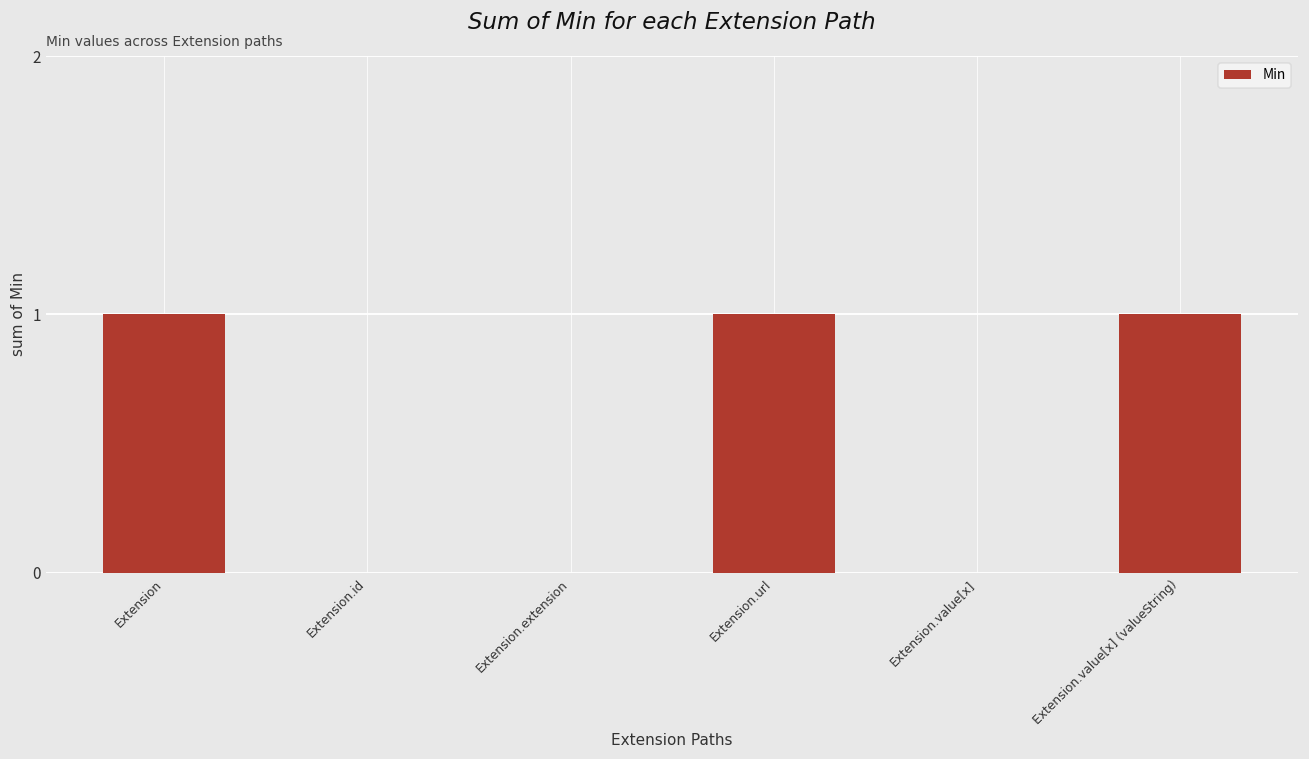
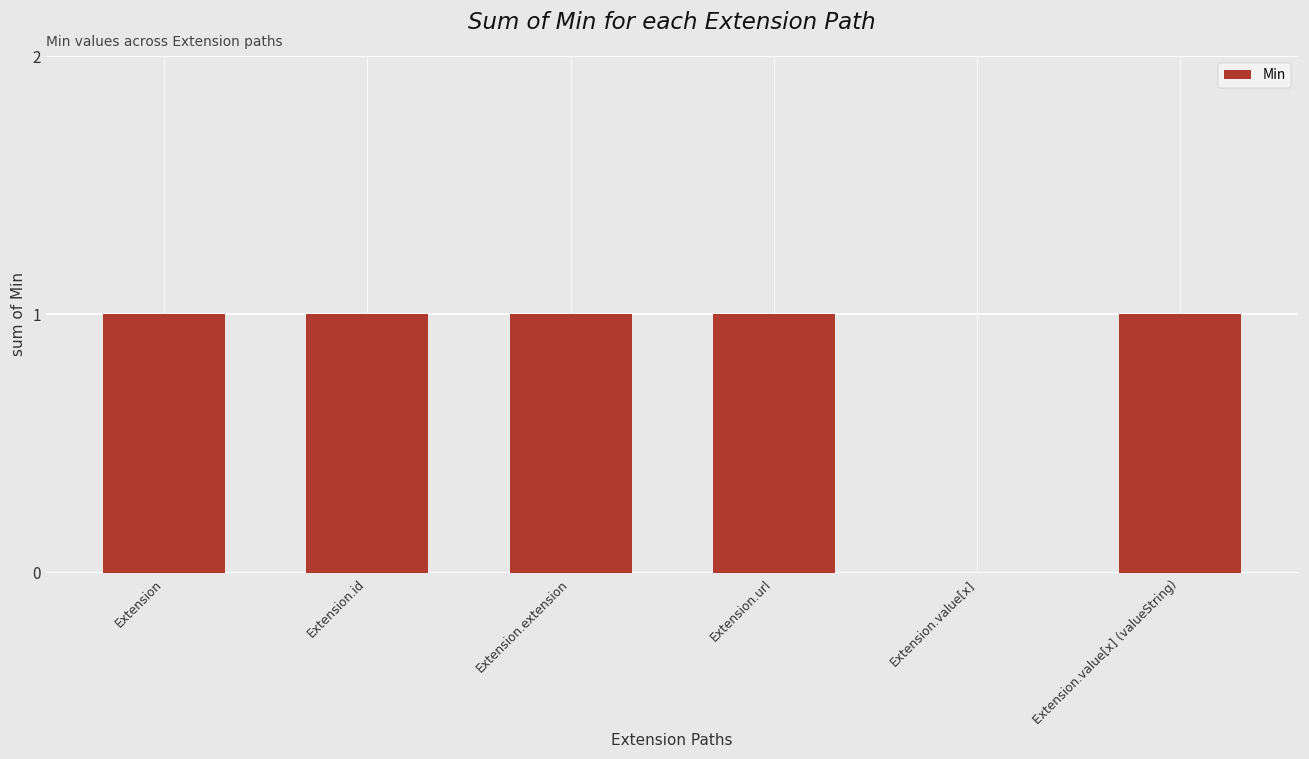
Extension.id: 0 -> 1
Extension.extension: 0 -> 1
